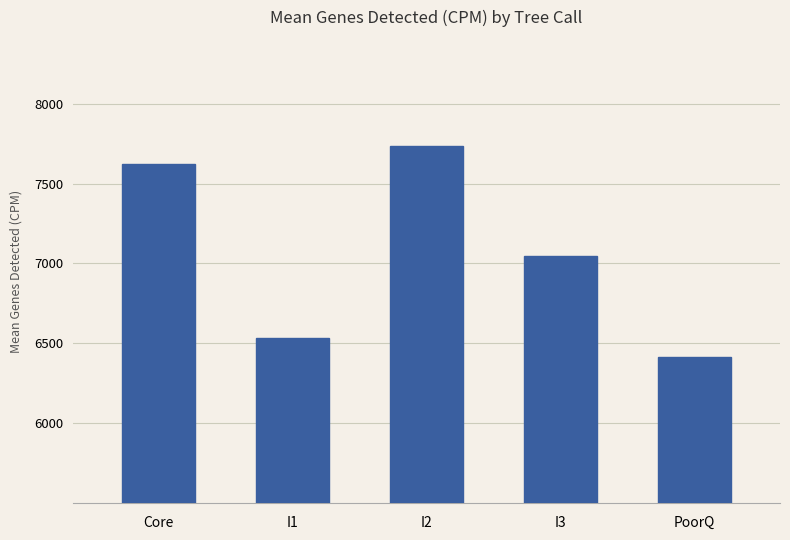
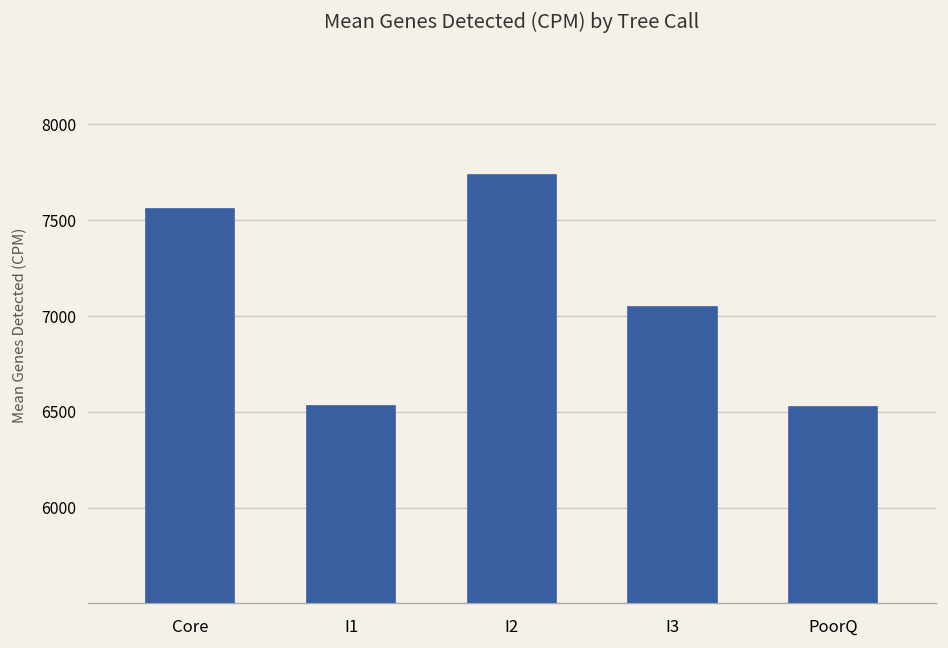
Core: 7630 -> 7560
PoorQ: 6410 -> 6530
